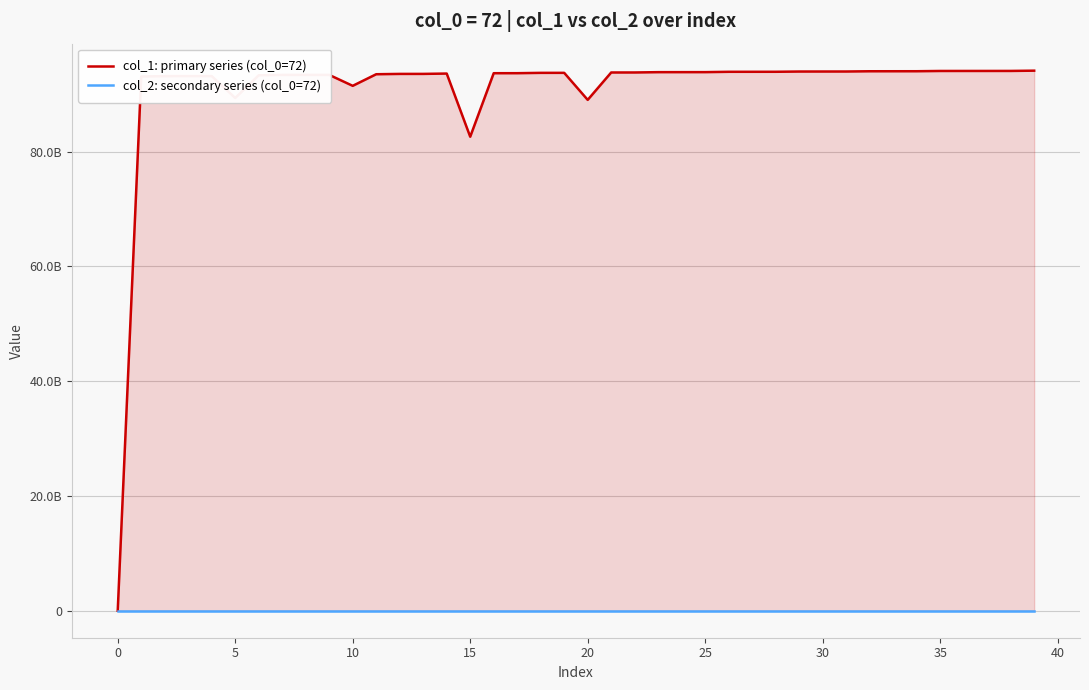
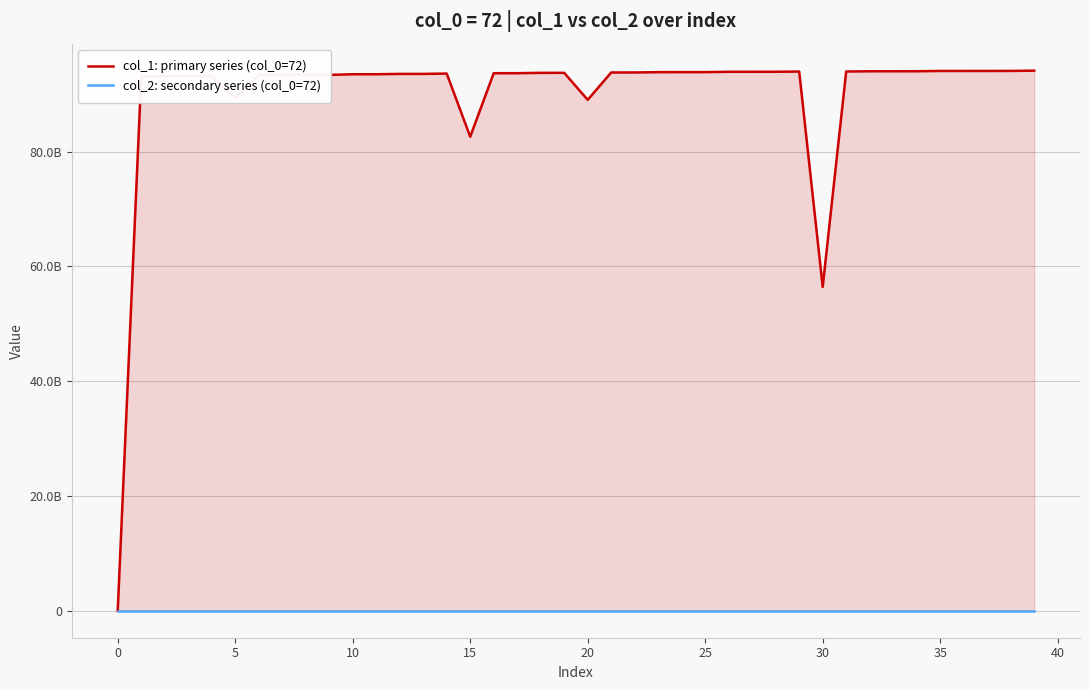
col_1: primary series (col_0=72), 10: 91000000000 -> 93000000000
col_1: primary series (col_0=72), 30: 94000000000 -> 56000000000
